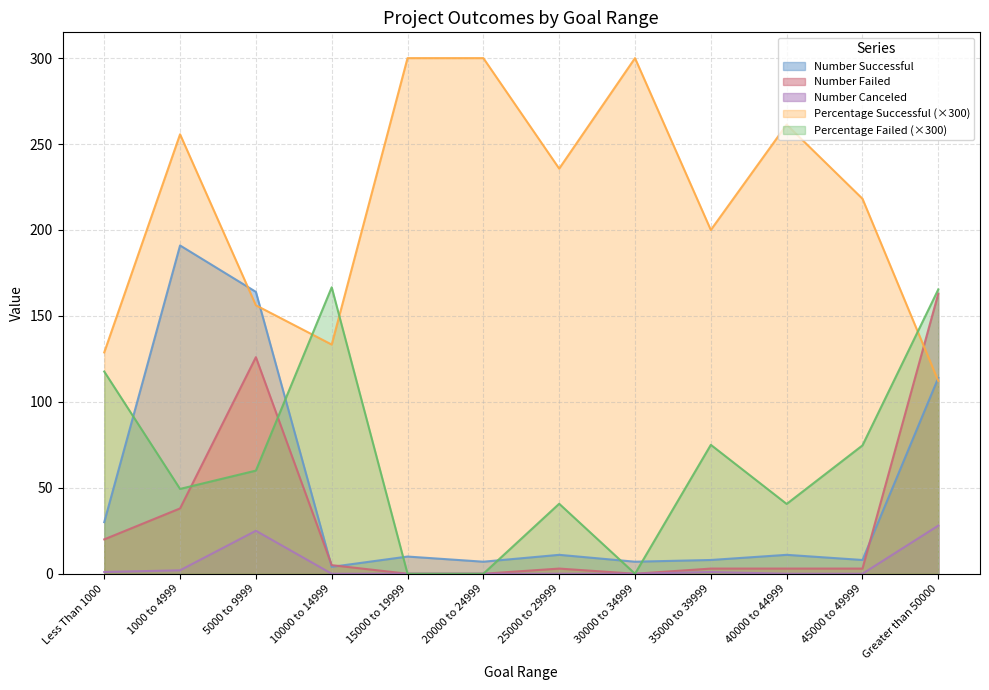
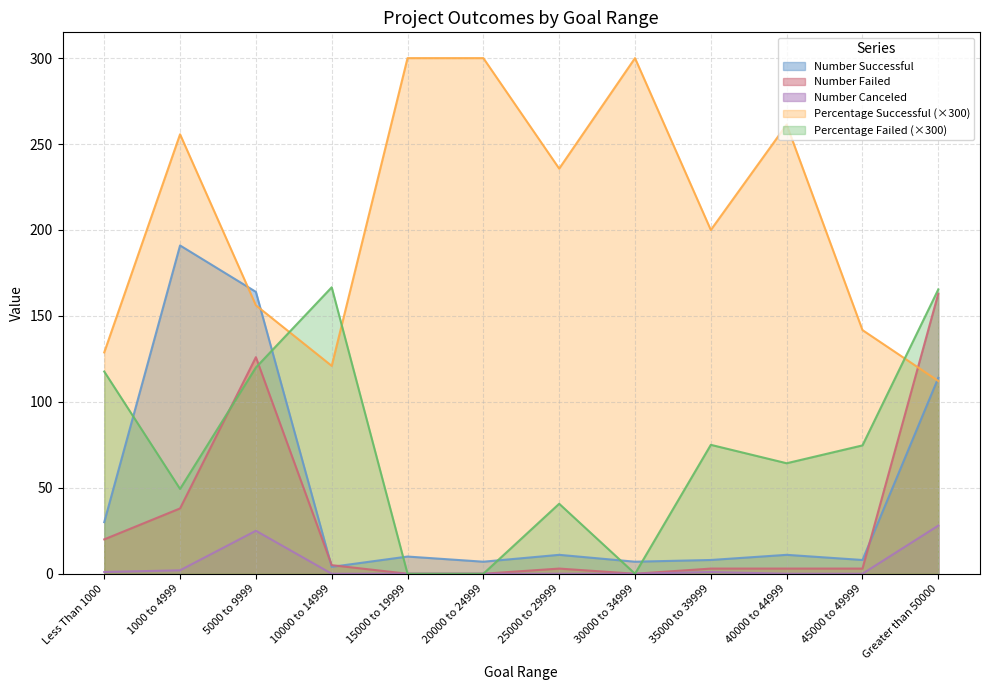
Percentage Failed (×300), 5000 to 9999: 60 -> 120
Percentage Successful (×300), 10000 to 14999: 133 -> 121
Percentage Failed (×300), 40000 to 44999: 41 -> 64
Percentage Successful (×300), 45000 to 49999: 218 -> 142
